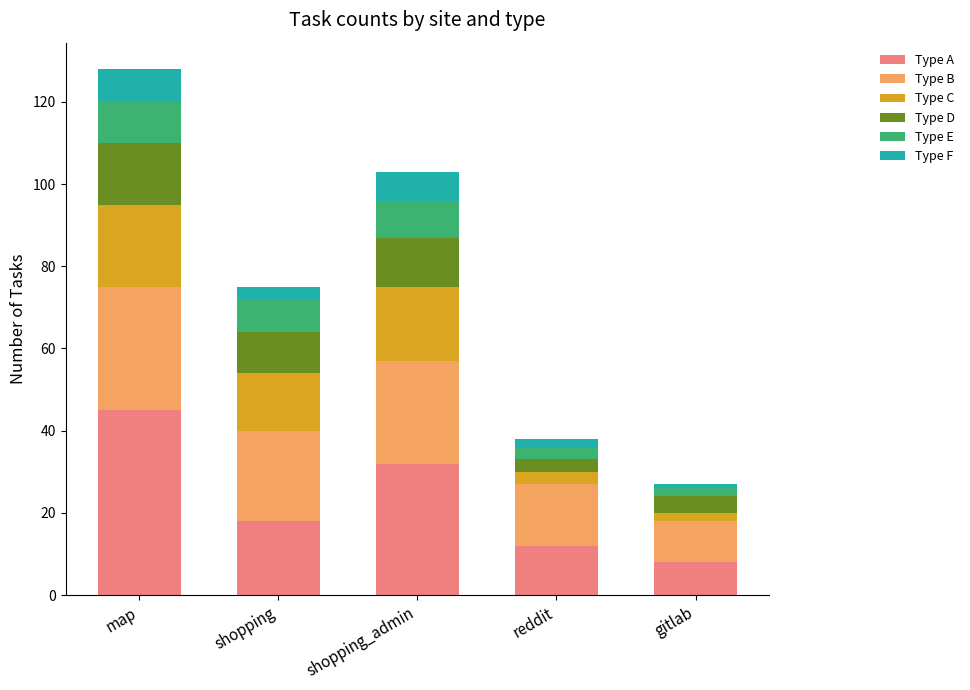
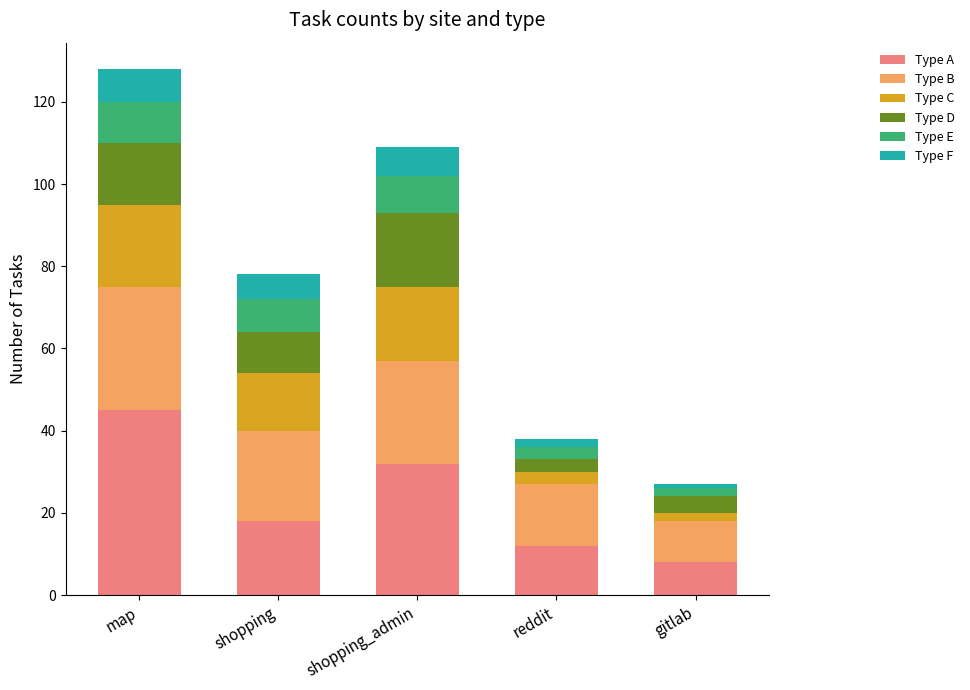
Type F, shopping: 3 -> 6
Type D, shopping_admin: 12 -> 18
